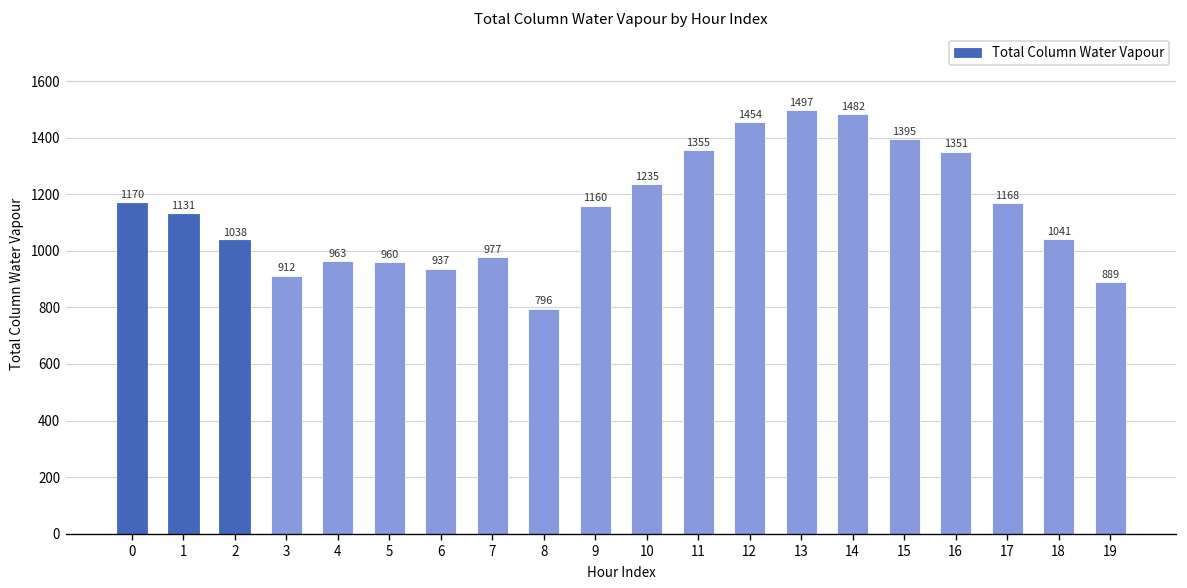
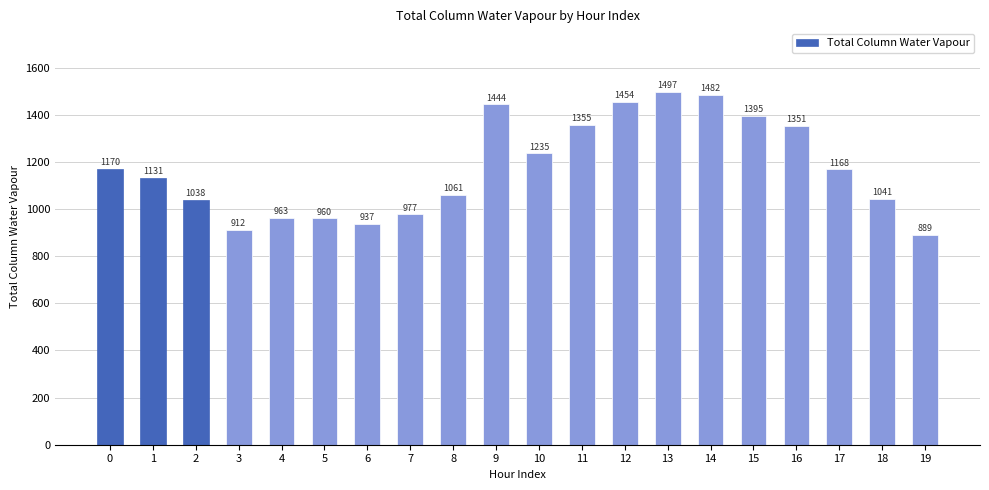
8: 796 -> 1061
9: 1160 -> 1444
